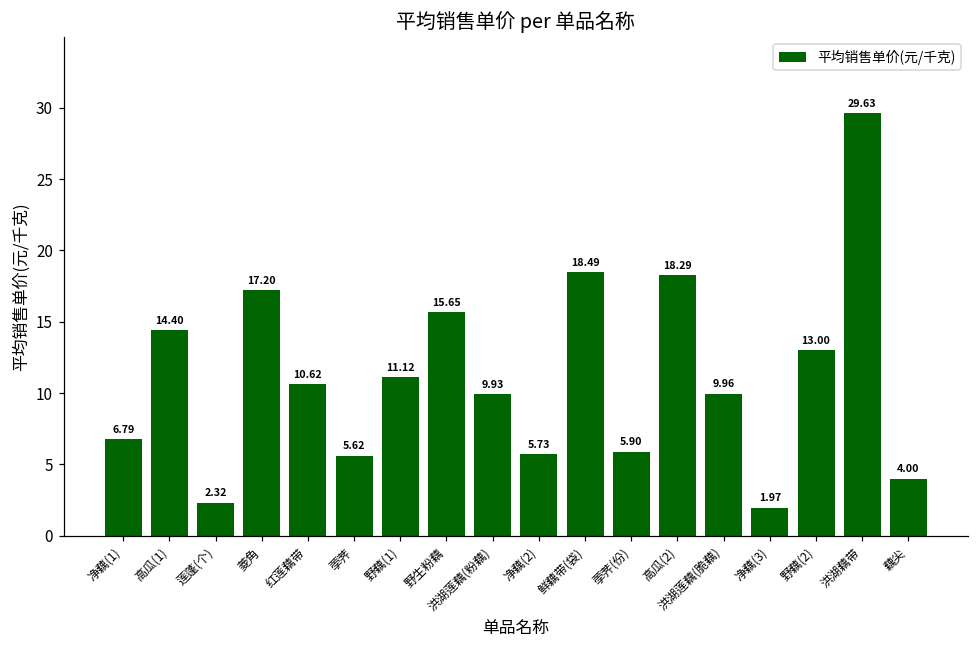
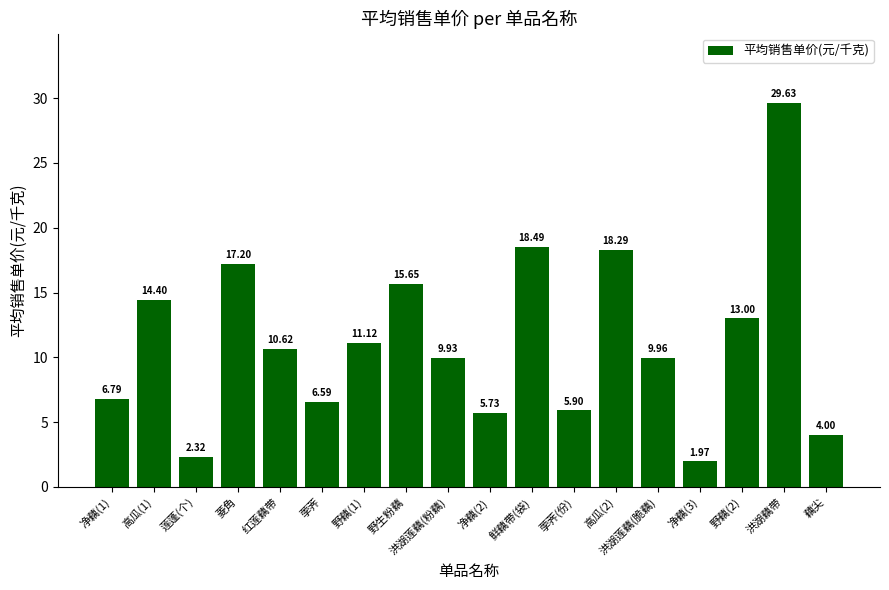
荸荠: 5.62 -> 6.59
